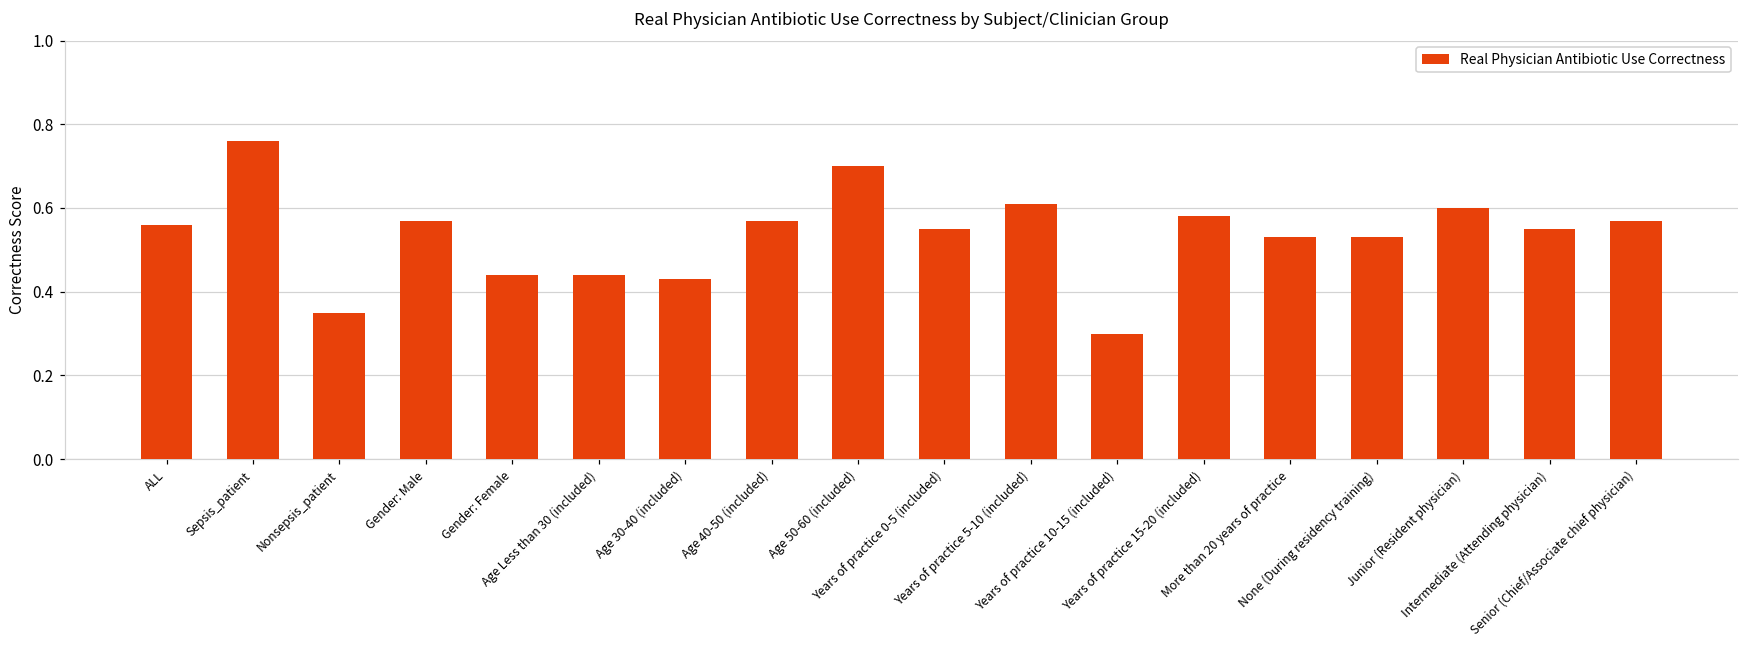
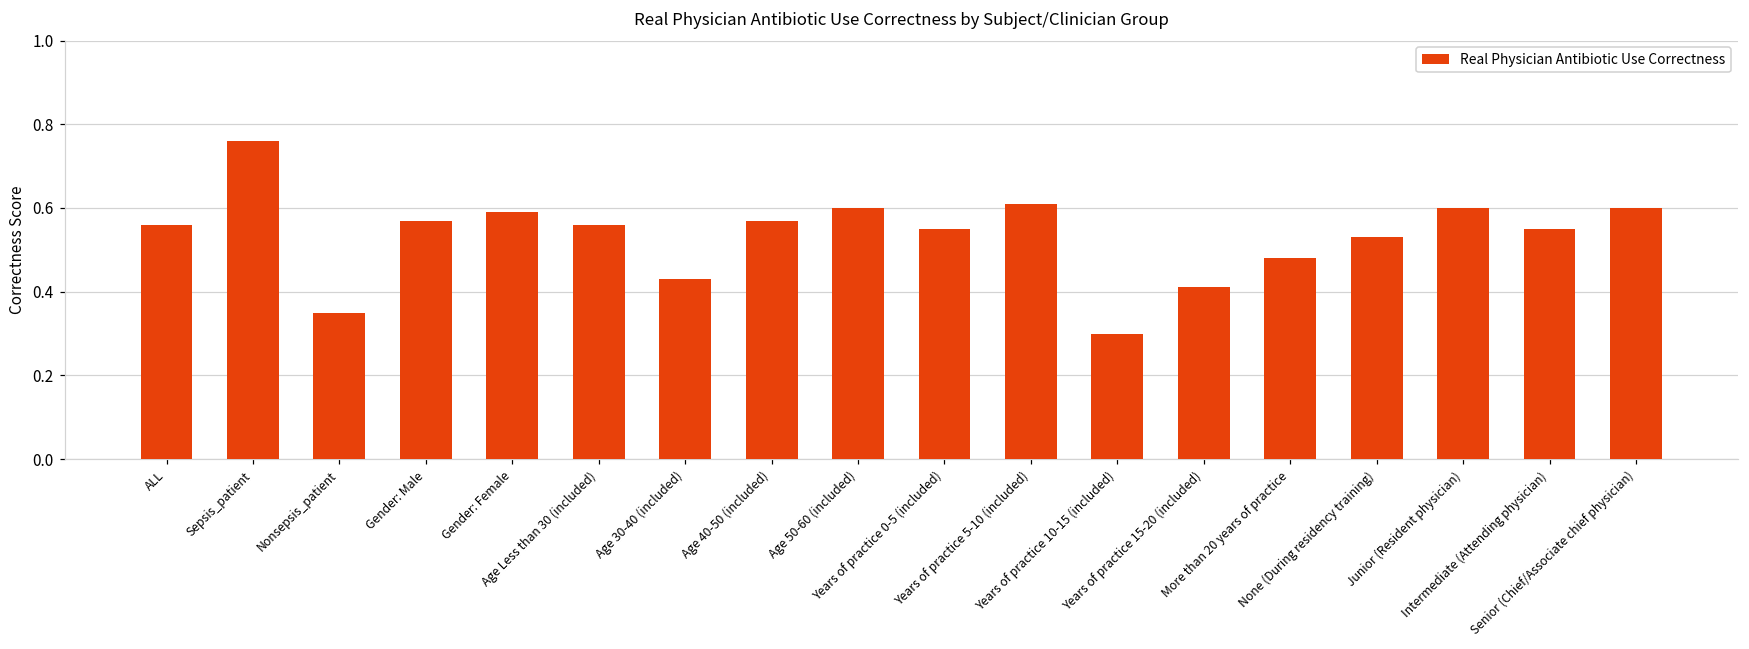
Gender: Female: 0.44 -> 0.59
Age Less than 30 (included): 0.44 -> 0.56
Age 50-60 (included): 0.7 -> 0.6
Years of practice 15-20 (included): 0.58 -> 0.41
More than 20 years of practice: 0.53 -> 0.48
Senior (Chief/Associate chief physician): 0.57 -> 0.60
